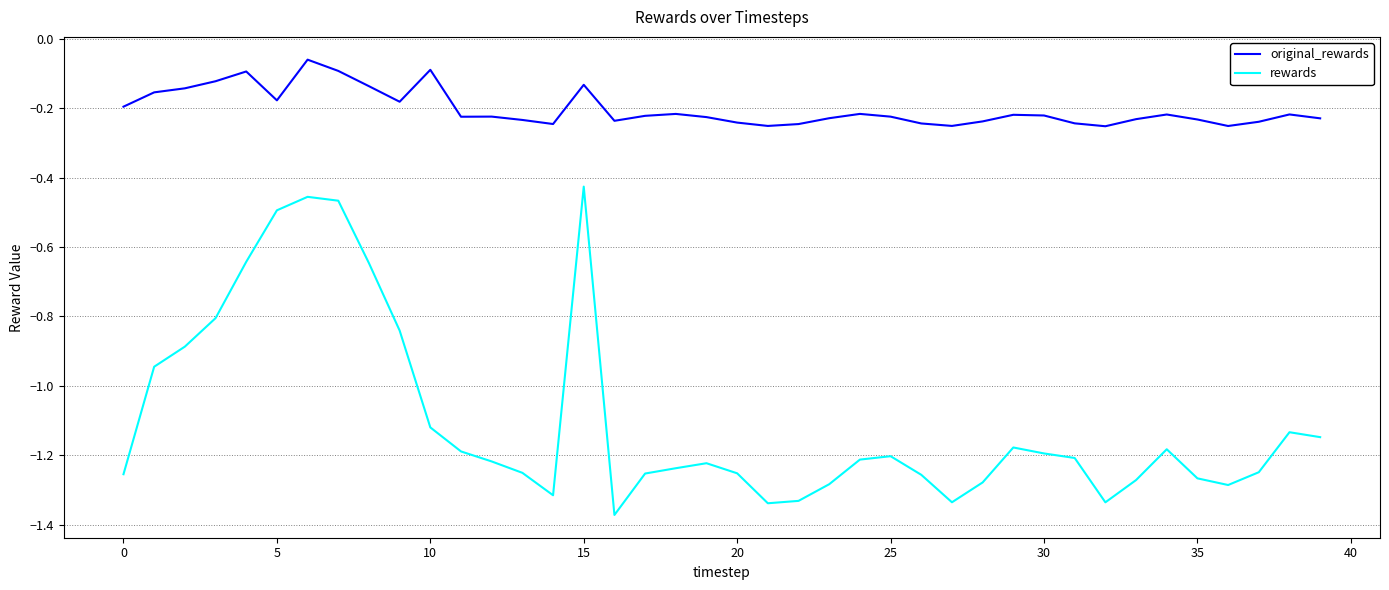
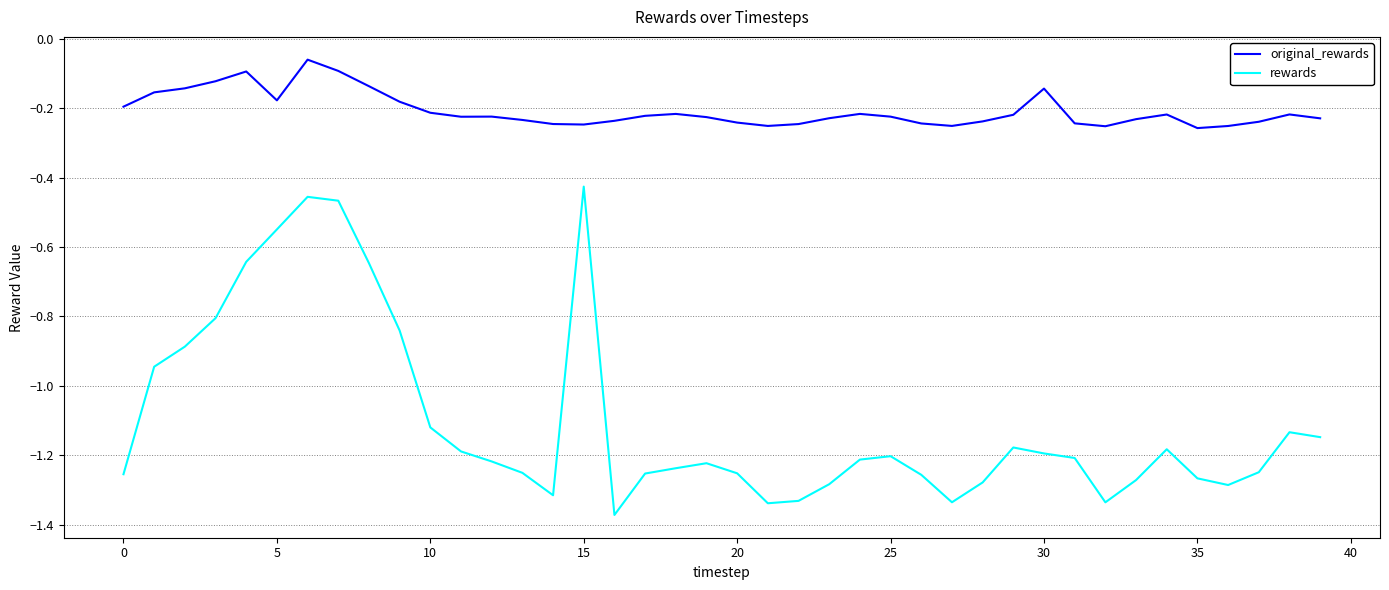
rewards, 5: -0.49 -> -0.55
original_rewards, 10: -0.09 -> -0.21
original_rewards, 15: -0.13 -> -0.25
original_rewards, 30: -0.22 -> -0.14
original_rewards, 35: -0.23 -> -0.26
